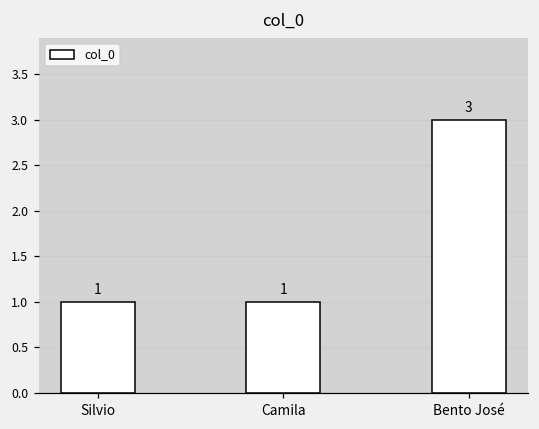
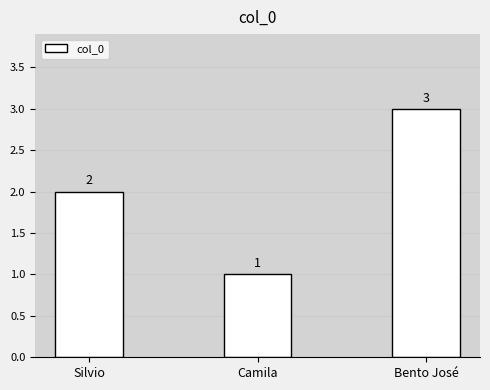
Silvio: 1 -> 2
